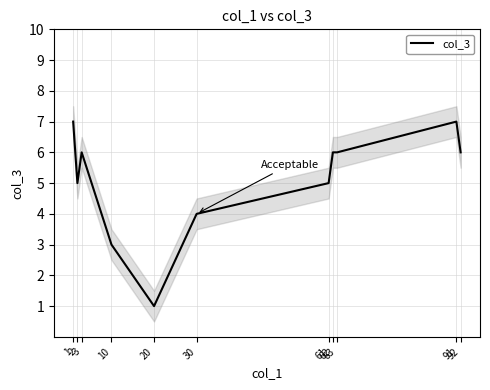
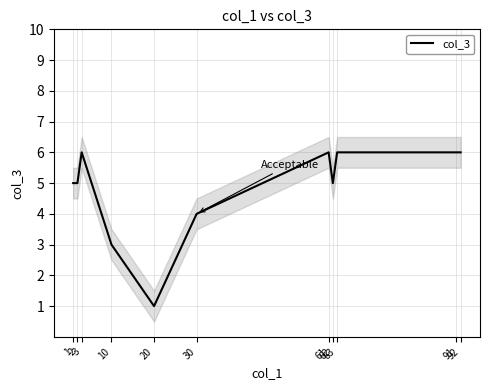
col_3, 1: 7 -> 5
col_3, 61: 5 -> 6
col_3, 62: 6 -> 5
col_3, 91: 7 -> 6
